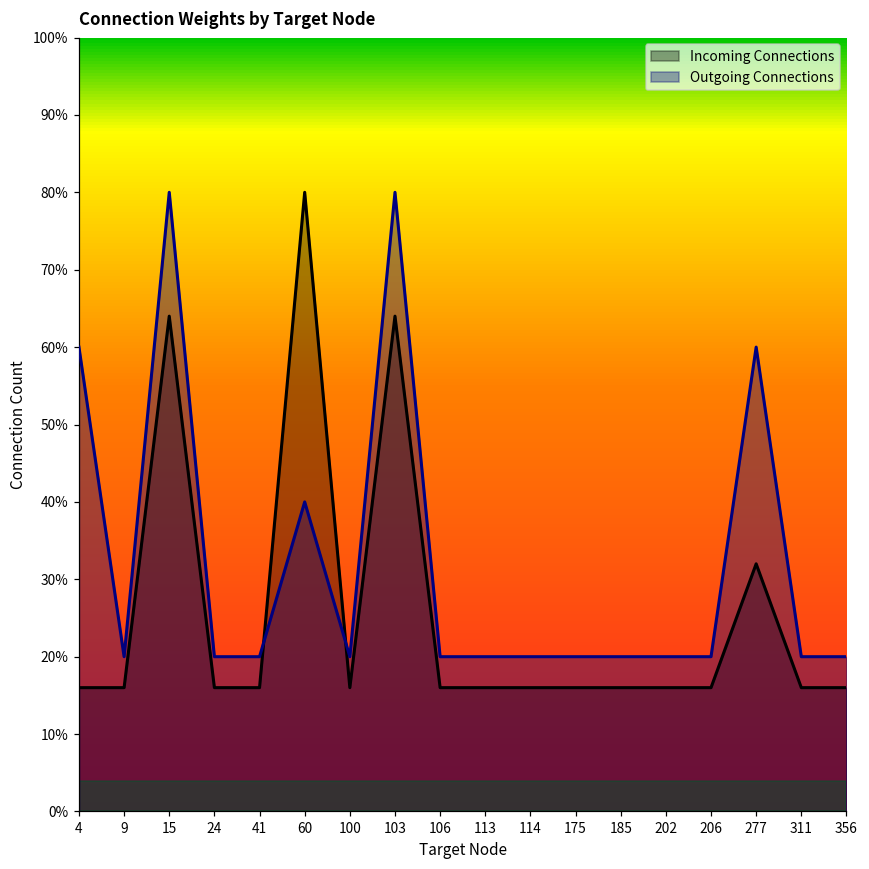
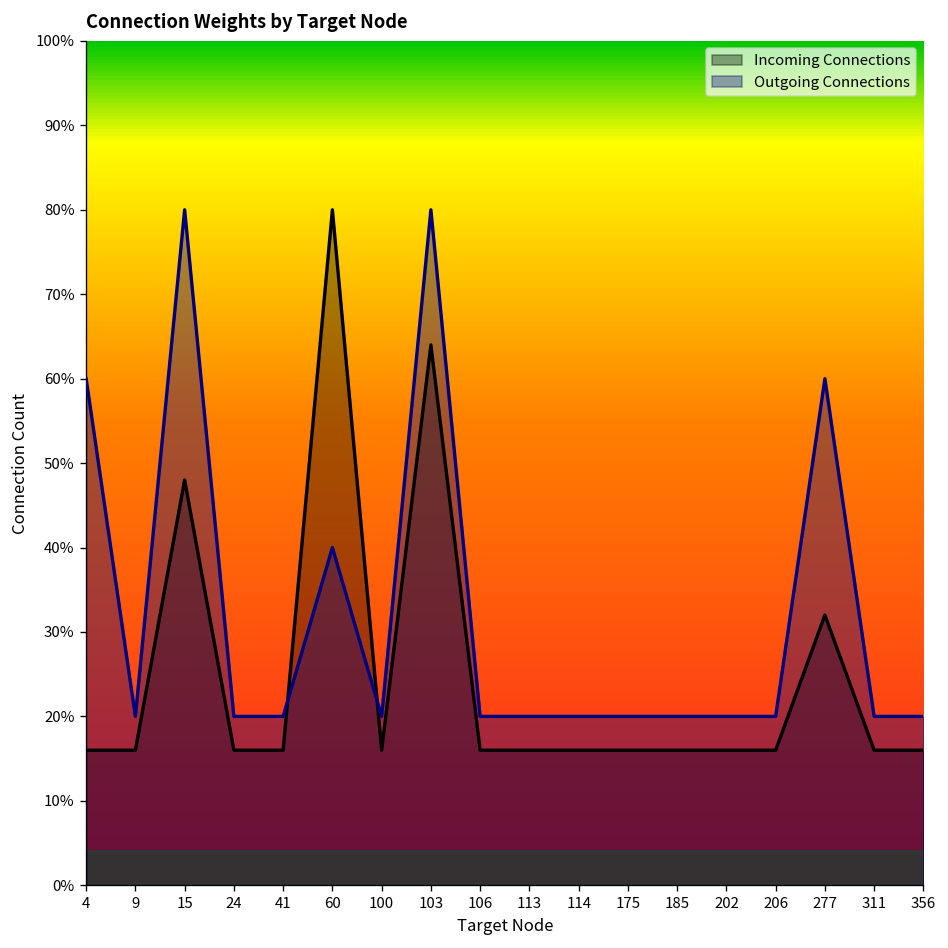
Incoming Connections, 15: 64% -> 48%
